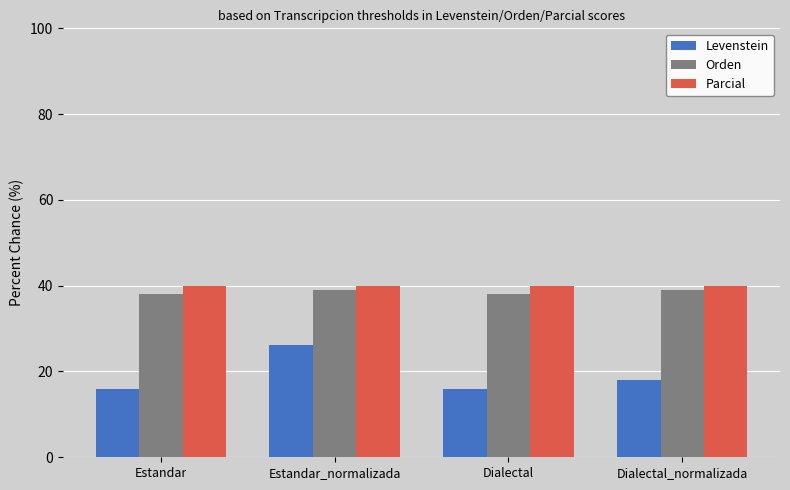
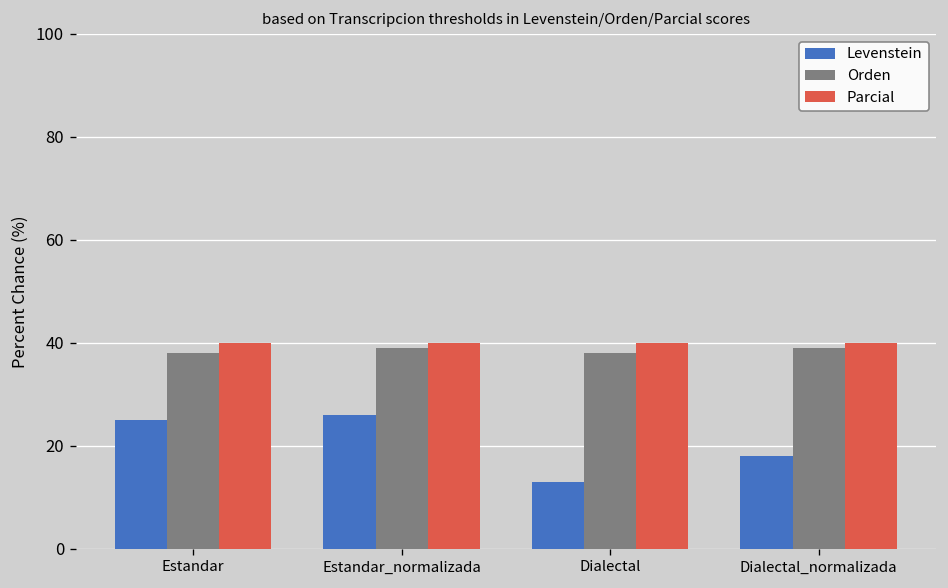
Levenstein, Estandar: 16 -> 25
Levenstein, Dialectal: 16 -> 13
